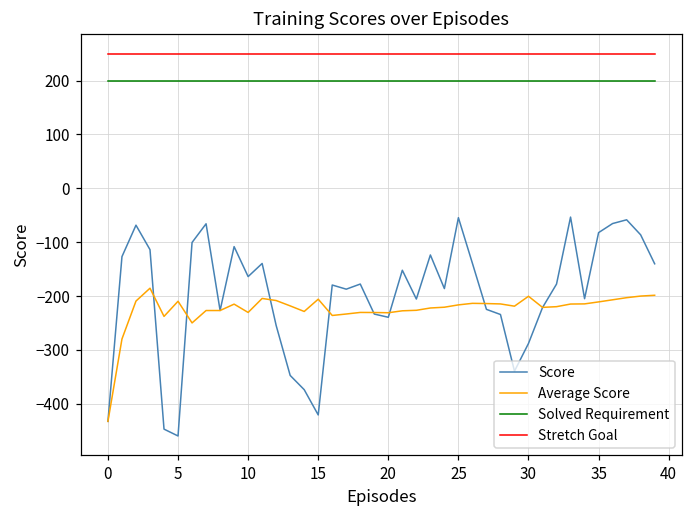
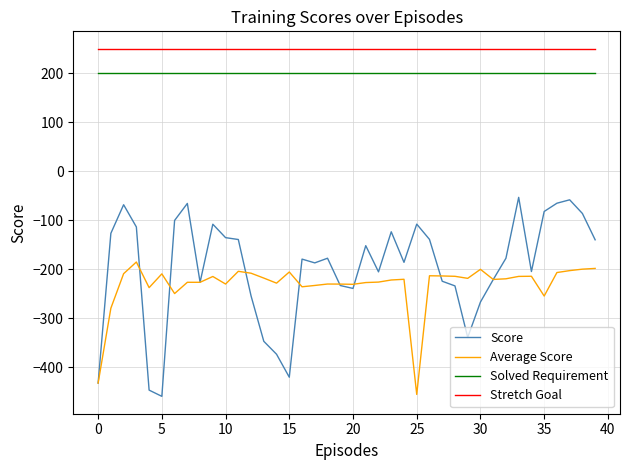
Score, 10: -160 -> -140
Score, 25: -50 -> -110
Average Score, 25: -220 -> -460
Score, 30: -290 -> -270
Average Score, 35: -210 -> -250
